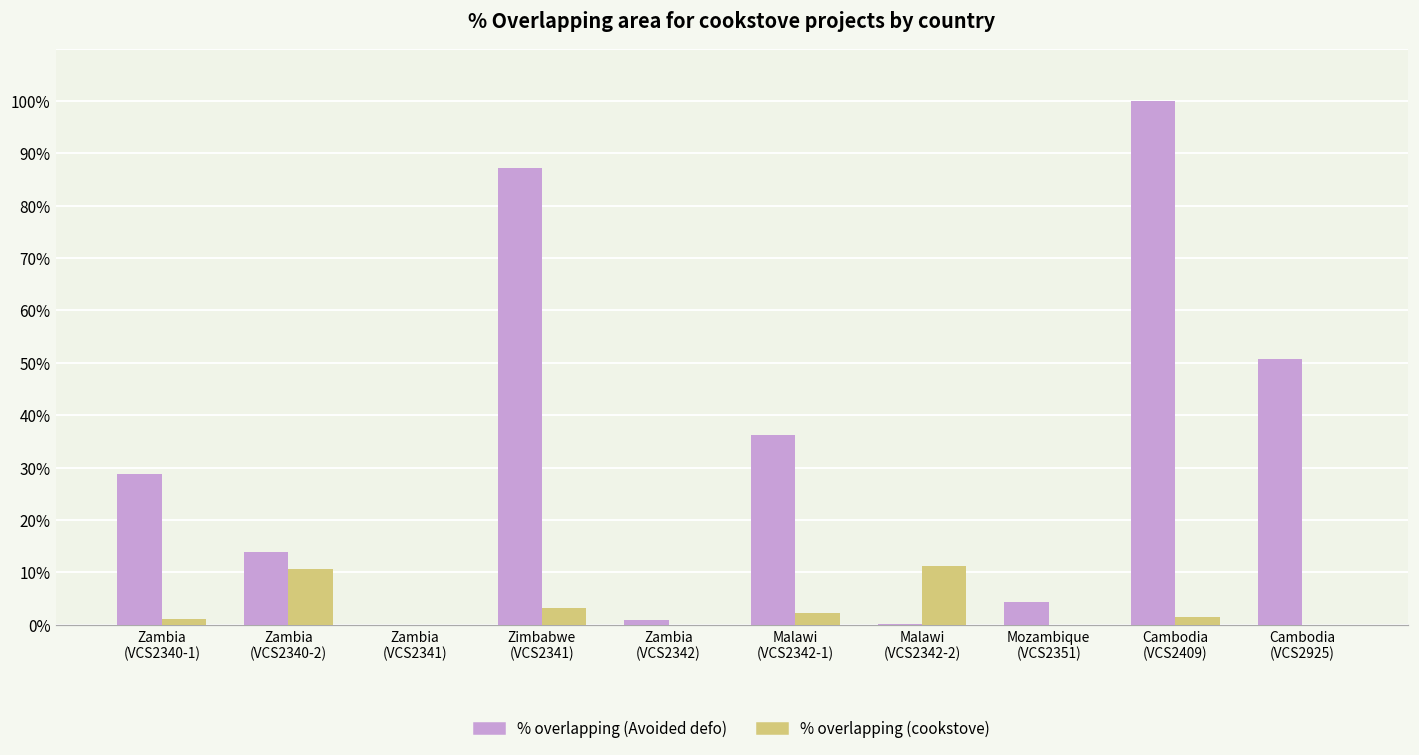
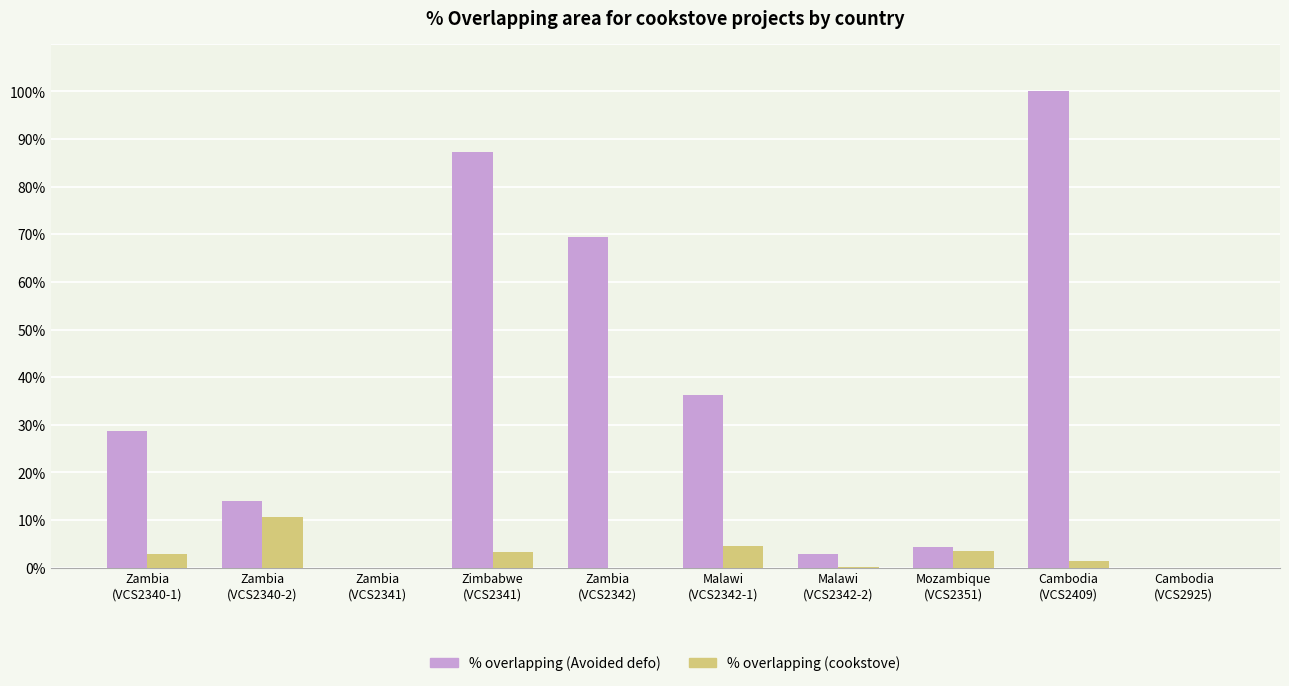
% overlapping (cookstove), Zambia (VCS2340-1): 1% -> 3%
% overlapping (Avoided defo), Zambia (VCS2342): 1% -> 69%
% overlapping (cookstove), Malawi (VCS2342-1): 2% -> 5%
% overlapping (Avoided defo), Malawi (VCS2342-2): 0% -> 3%
% overlapping (cookstove), Malawi (VCS2342-2): 11% -> 0%
% overlapping (cookstove), Mozambique (VCS2351): 0% -> 4%
% overlapping (Avoided defo), Cambodia (VCS2925): 51% -> 0%
